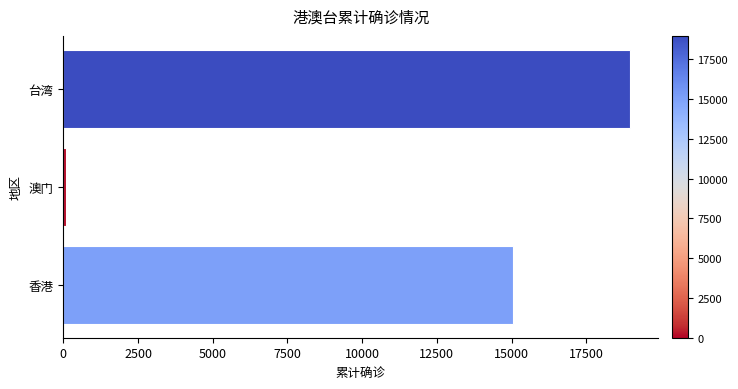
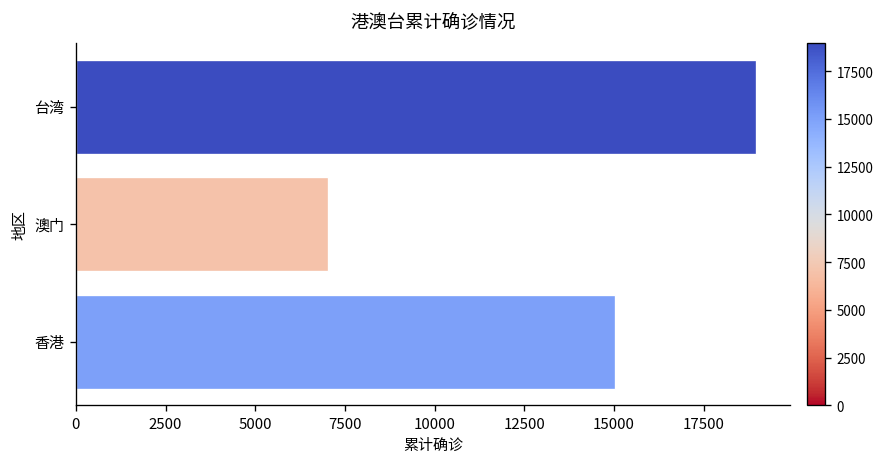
澳门: 100 -> 7000
